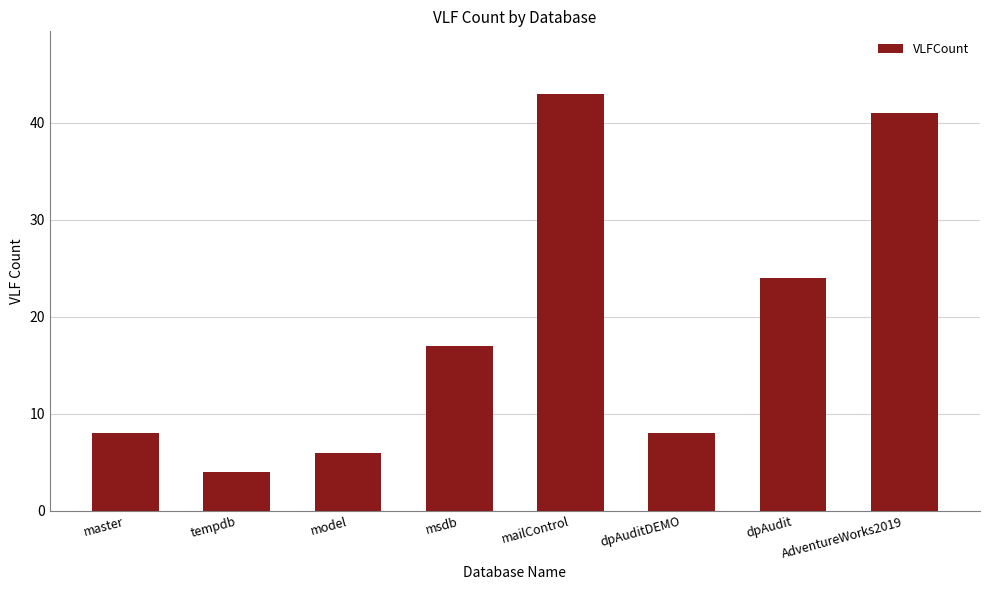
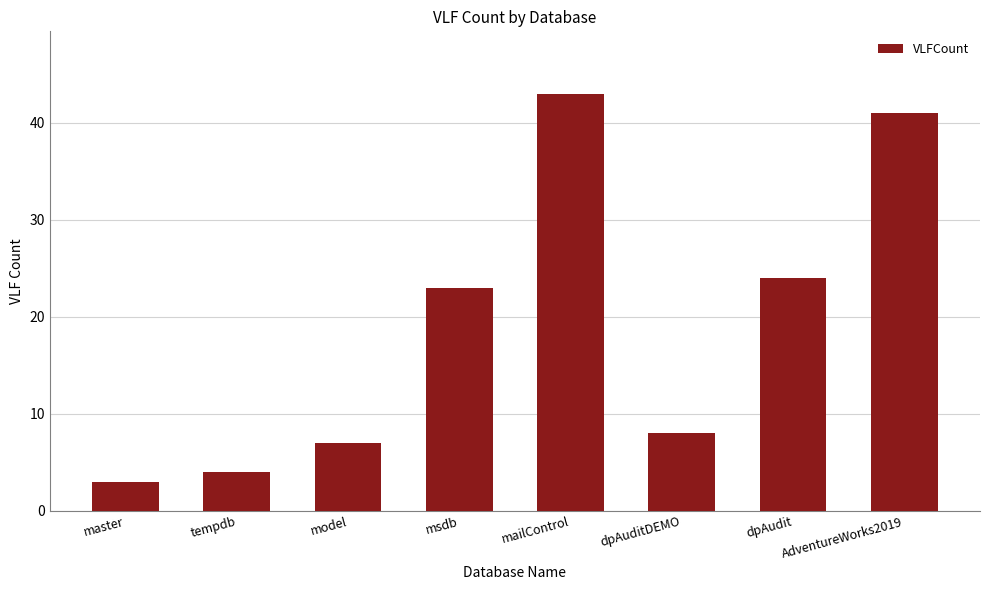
master: 8 -> 3
model: 6 -> 7
msdb: 17 -> 23
